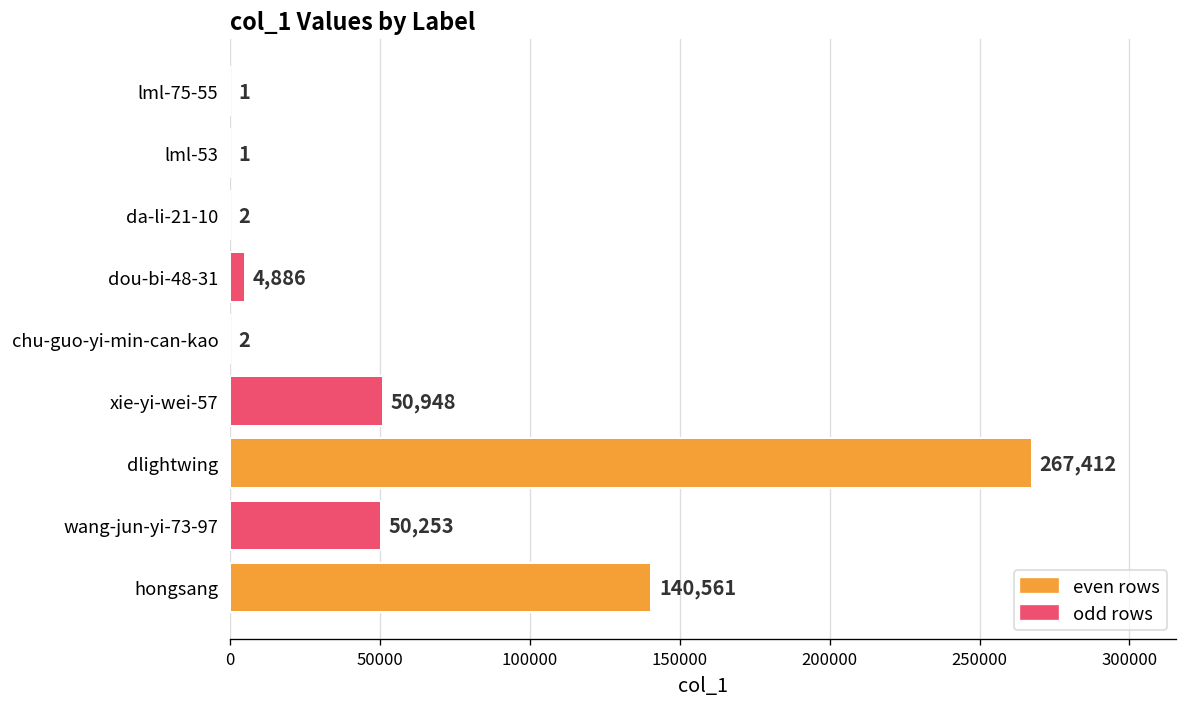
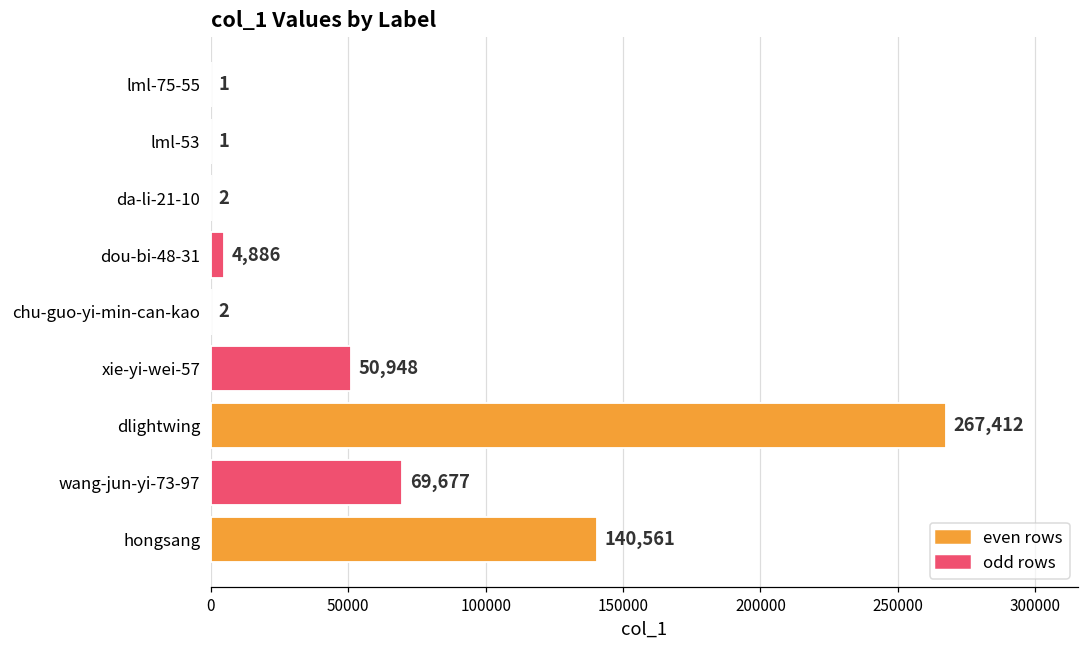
wang-jun-yi-73-97: 50,253 -> 69,677
